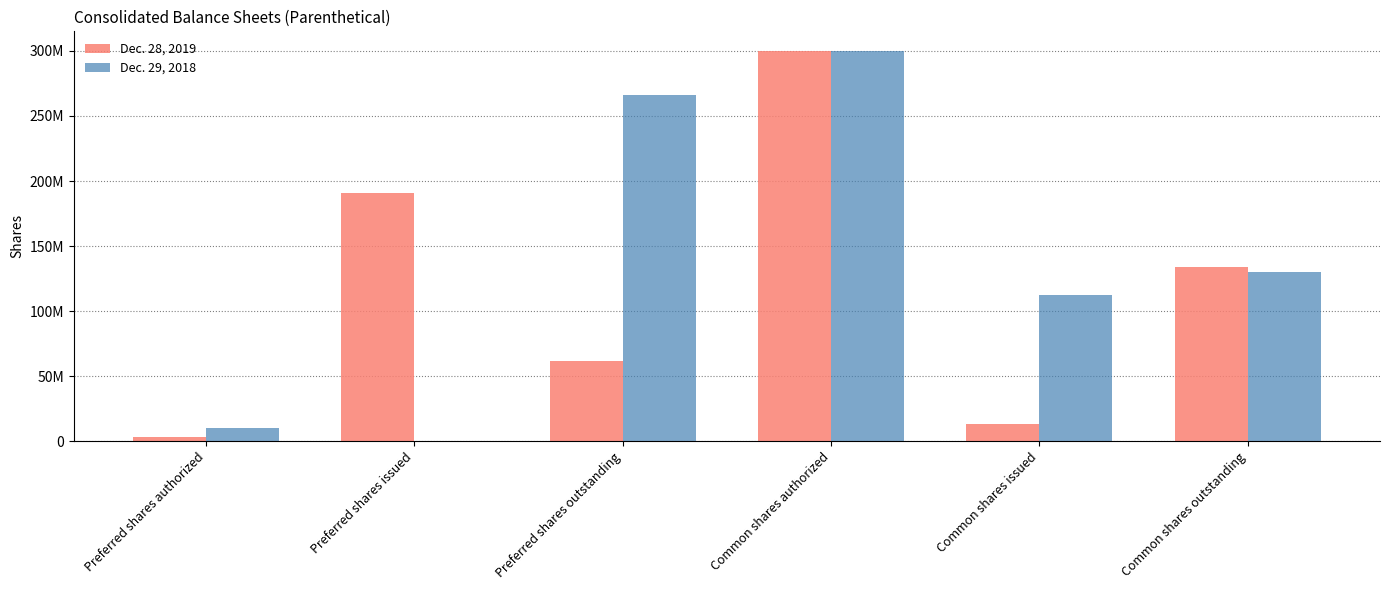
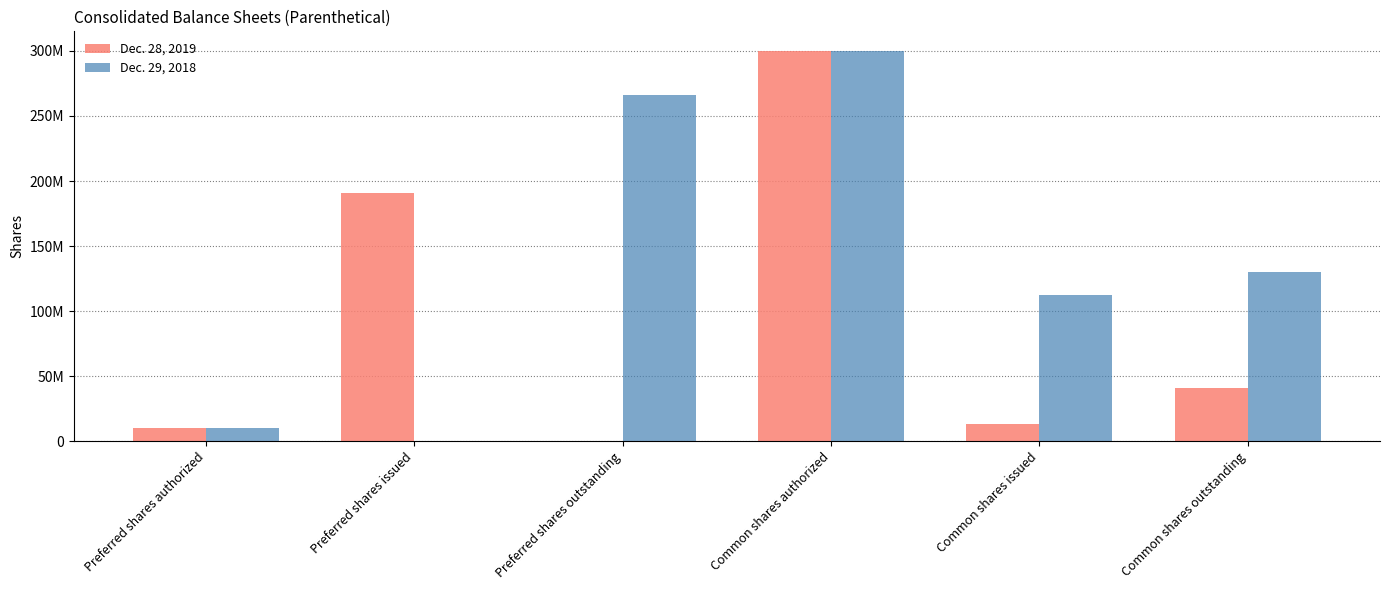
Dec. 28, 2019, Preferred shares authorized: 3000000 -> 10000000
Dec. 28, 2019, Preferred shares outstanding: 61000000 -> 0
Dec. 28, 2019, Common shares outstanding: 134000000 -> 41000000
